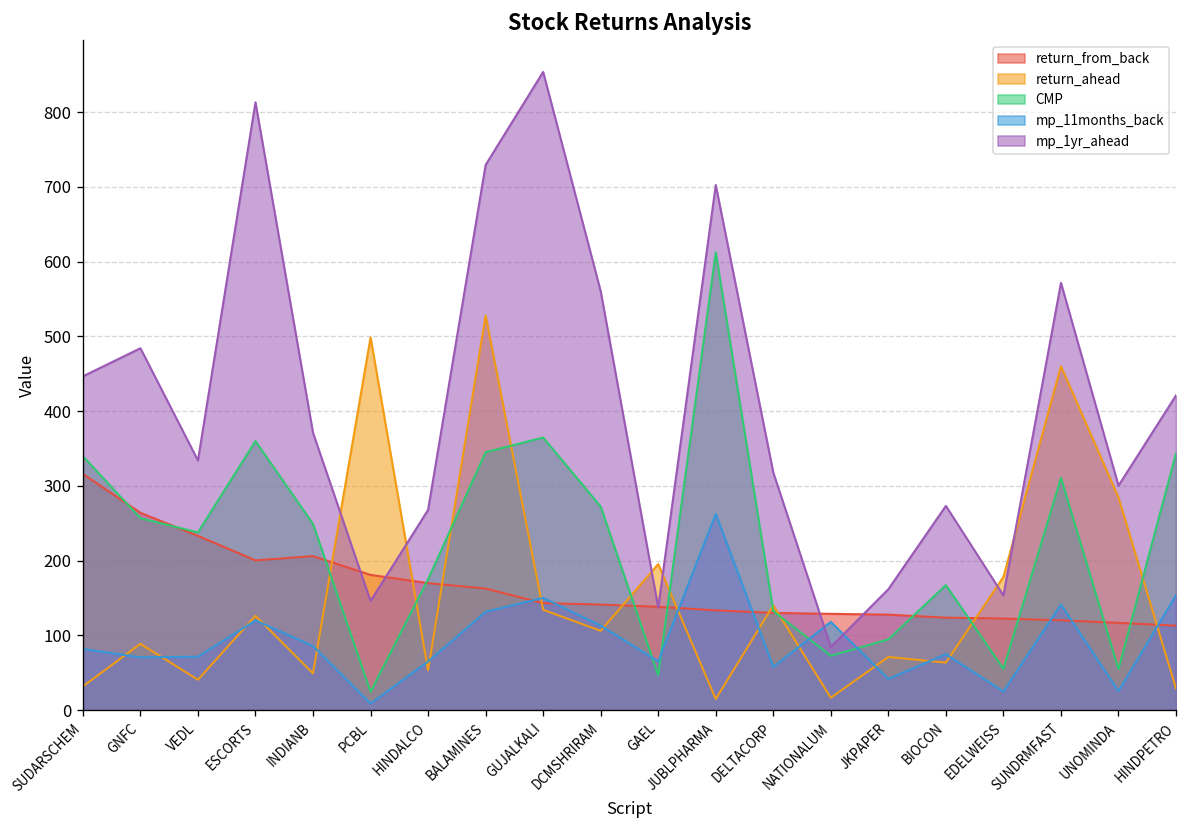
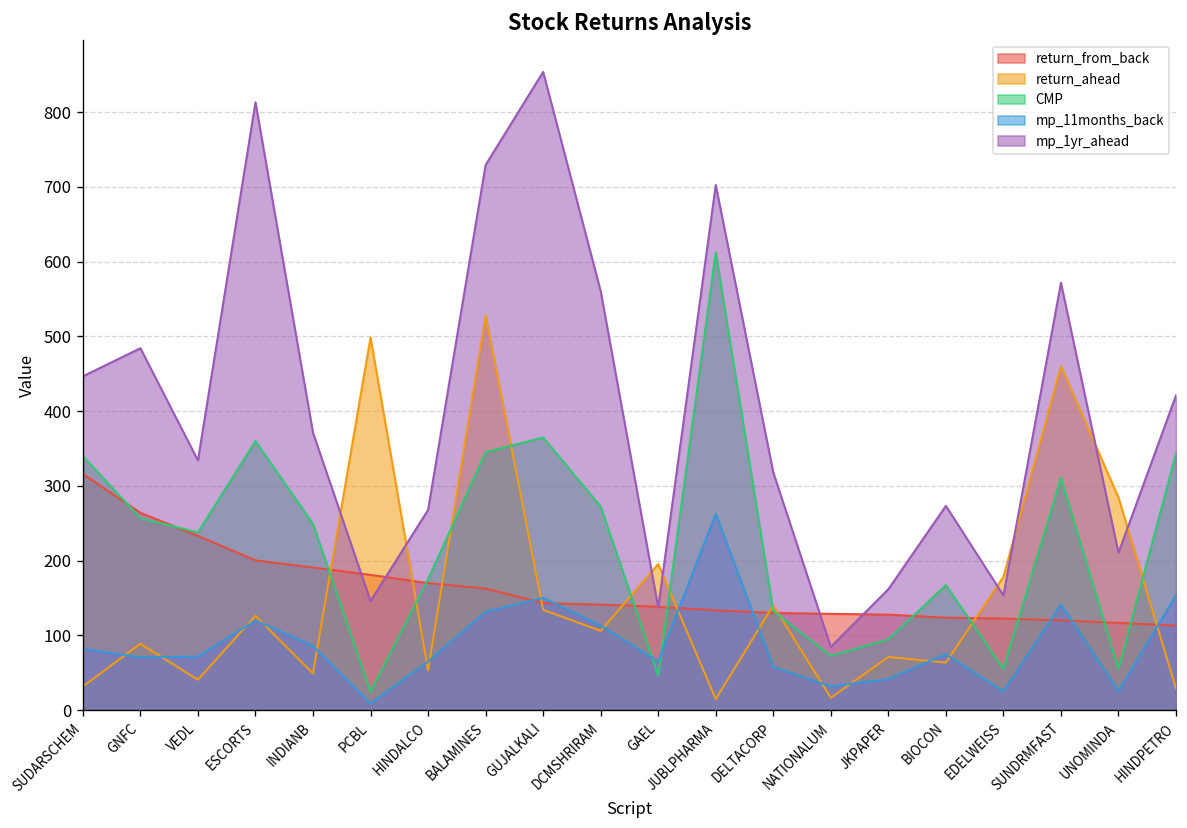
return_from_back, INDIANB: 210 -> 190
mp_11months_back, NATIONALUM: 120 -> 30
mp_1yr_ahead, UNOMINDA: 300 -> 210
